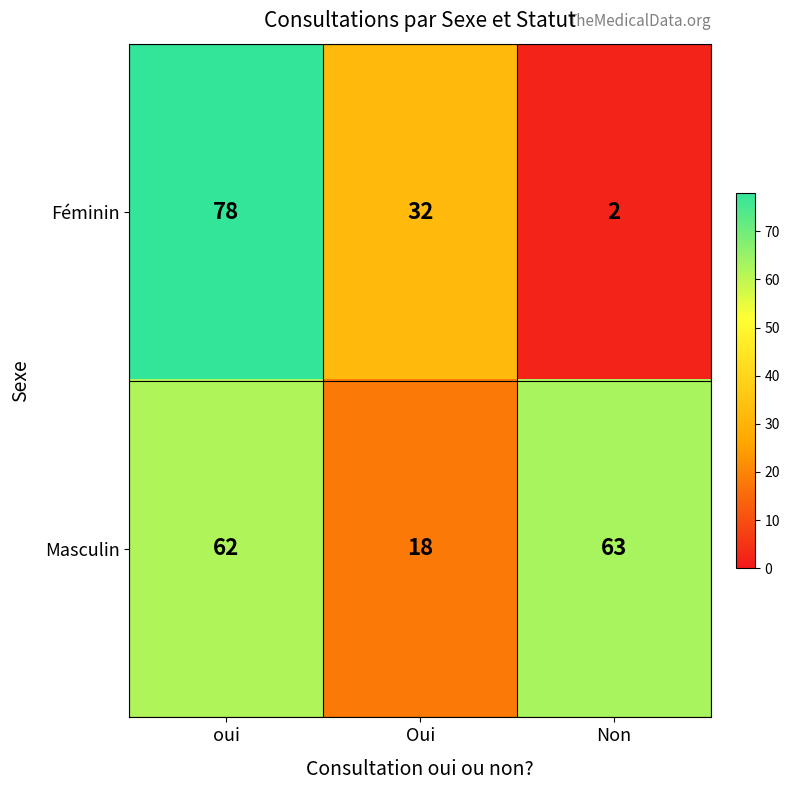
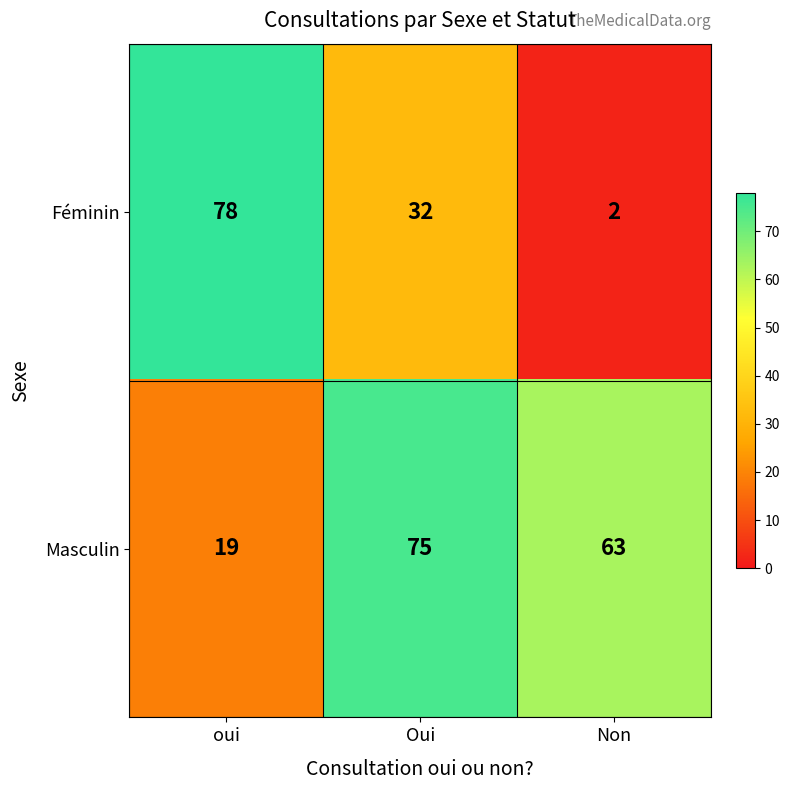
Masculin, oui: 62 -> 19
Masculin, Oui: 18 -> 75
